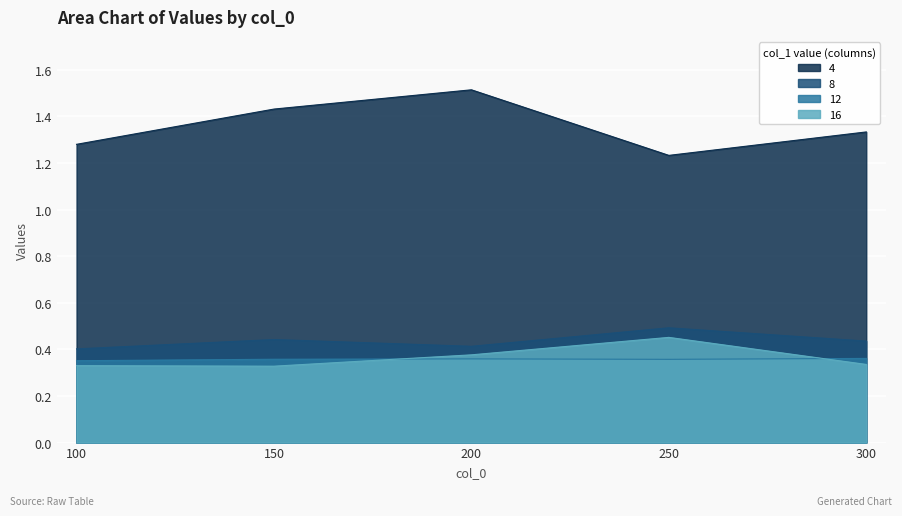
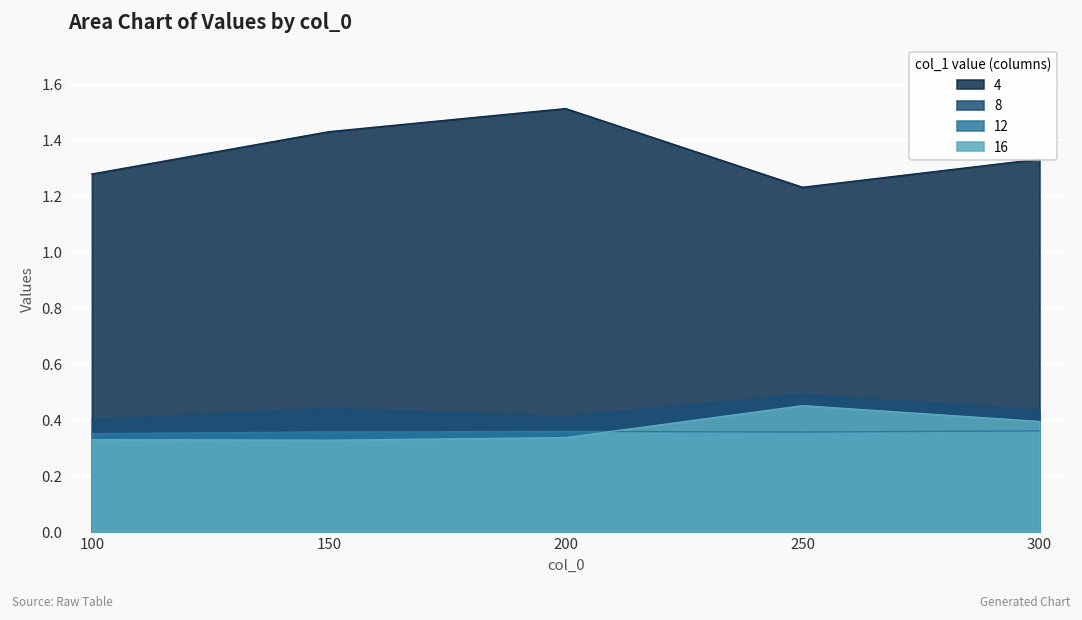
16, 200: 0.38 -> 0.34
16, 300: 0.34 -> 0.39
